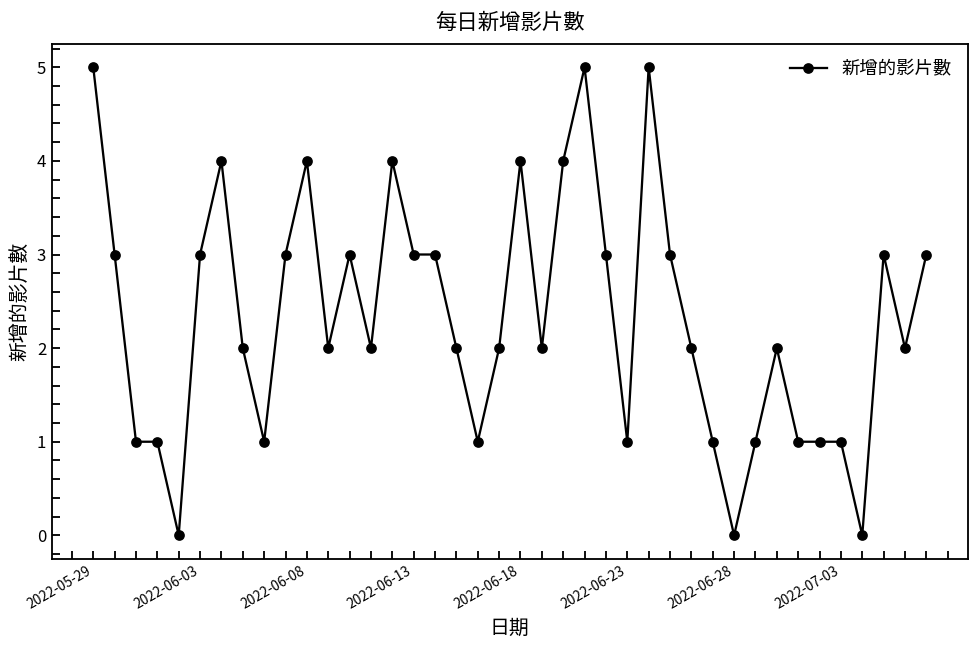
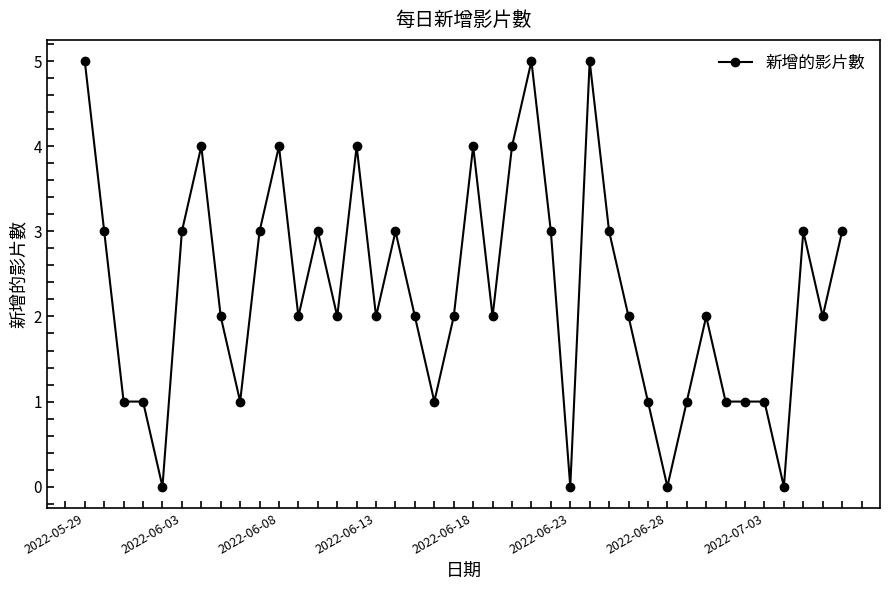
2022-06-13: 3 -> 2
2022-06-23: 1 -> 0
